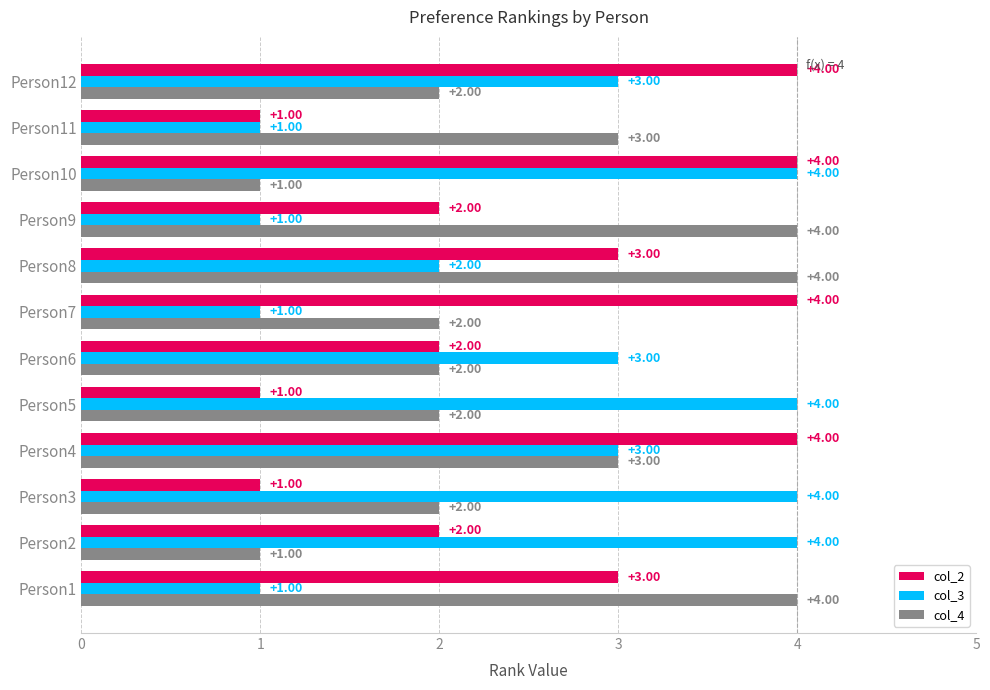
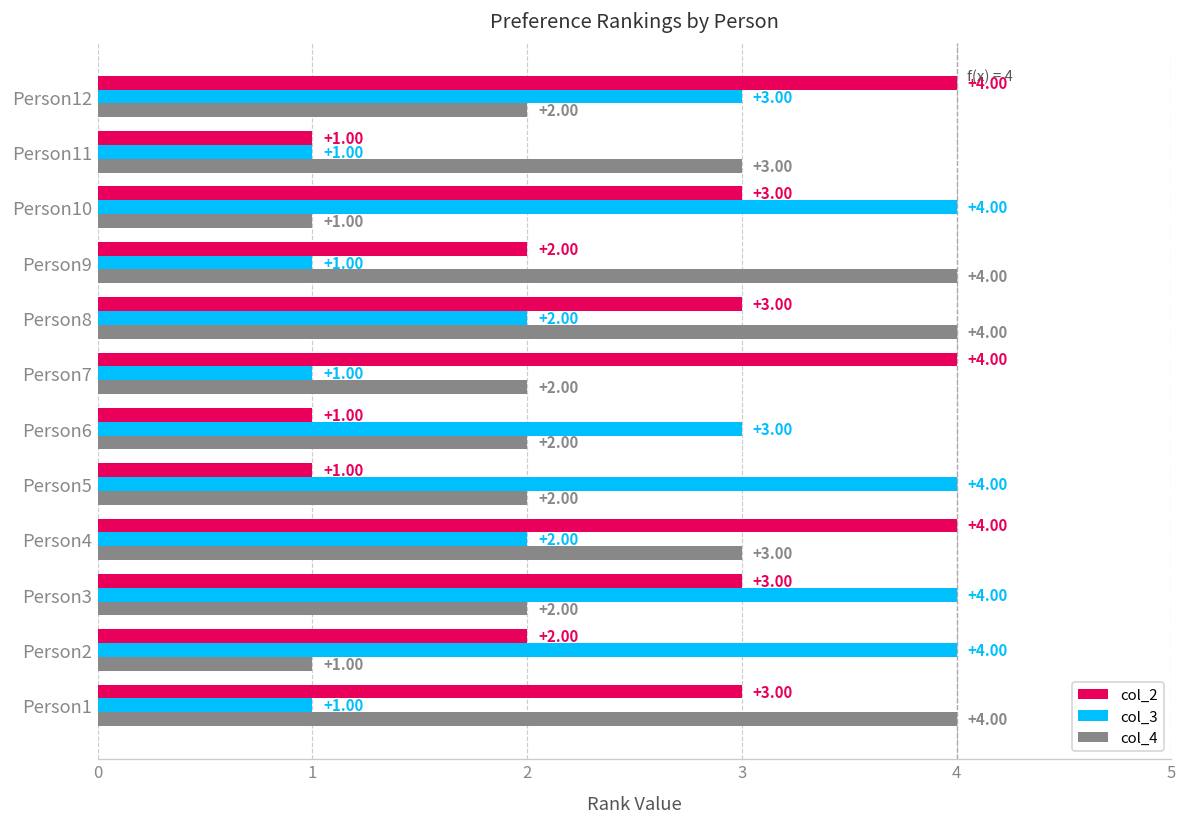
col_2, Person10: +4.00 -> +3.00
col_2, Person6: +2.00 -> +1.00
col_3, Person4: +3.00 -> +2.00
col_2, Person3: +1.00 -> +3.00
